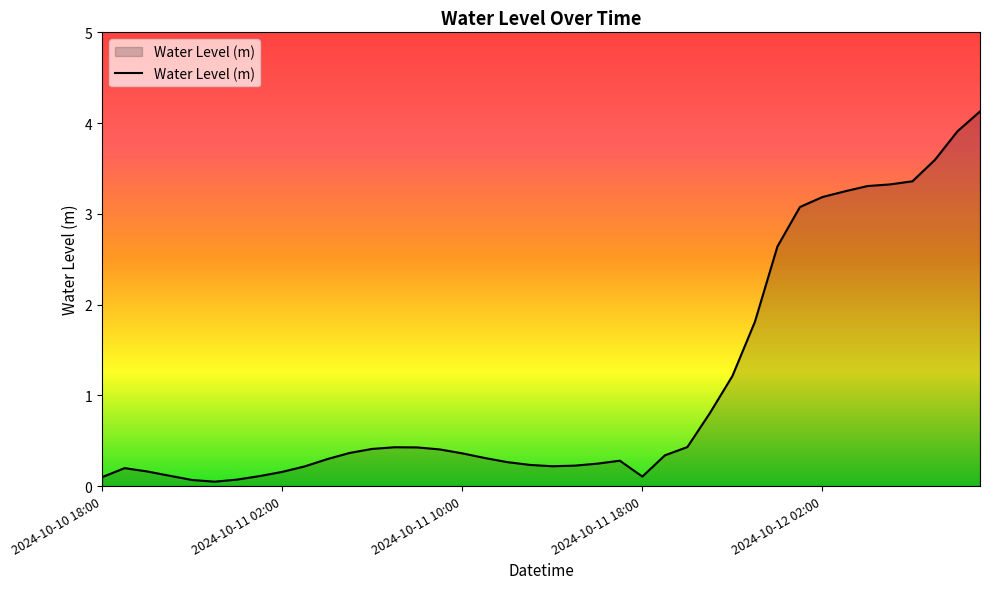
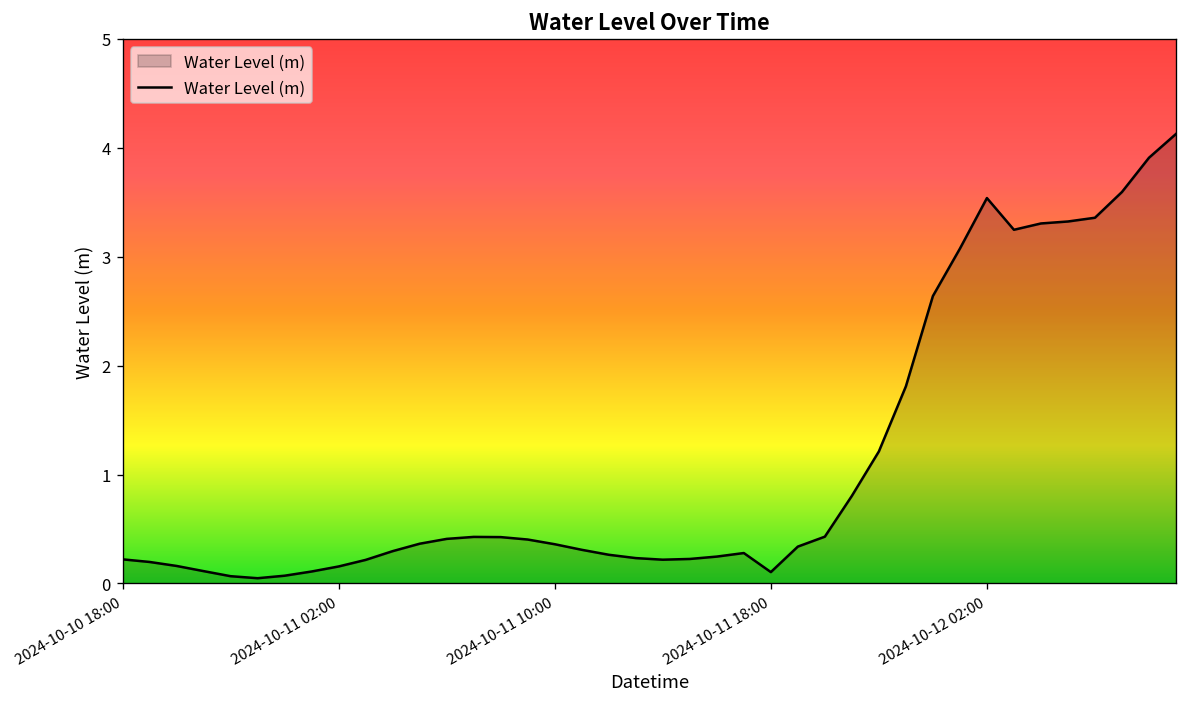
2024-10-10 18:00: 0.1 -> 0.2
2024-10-12 02:00: 3.2 -> 3.5
